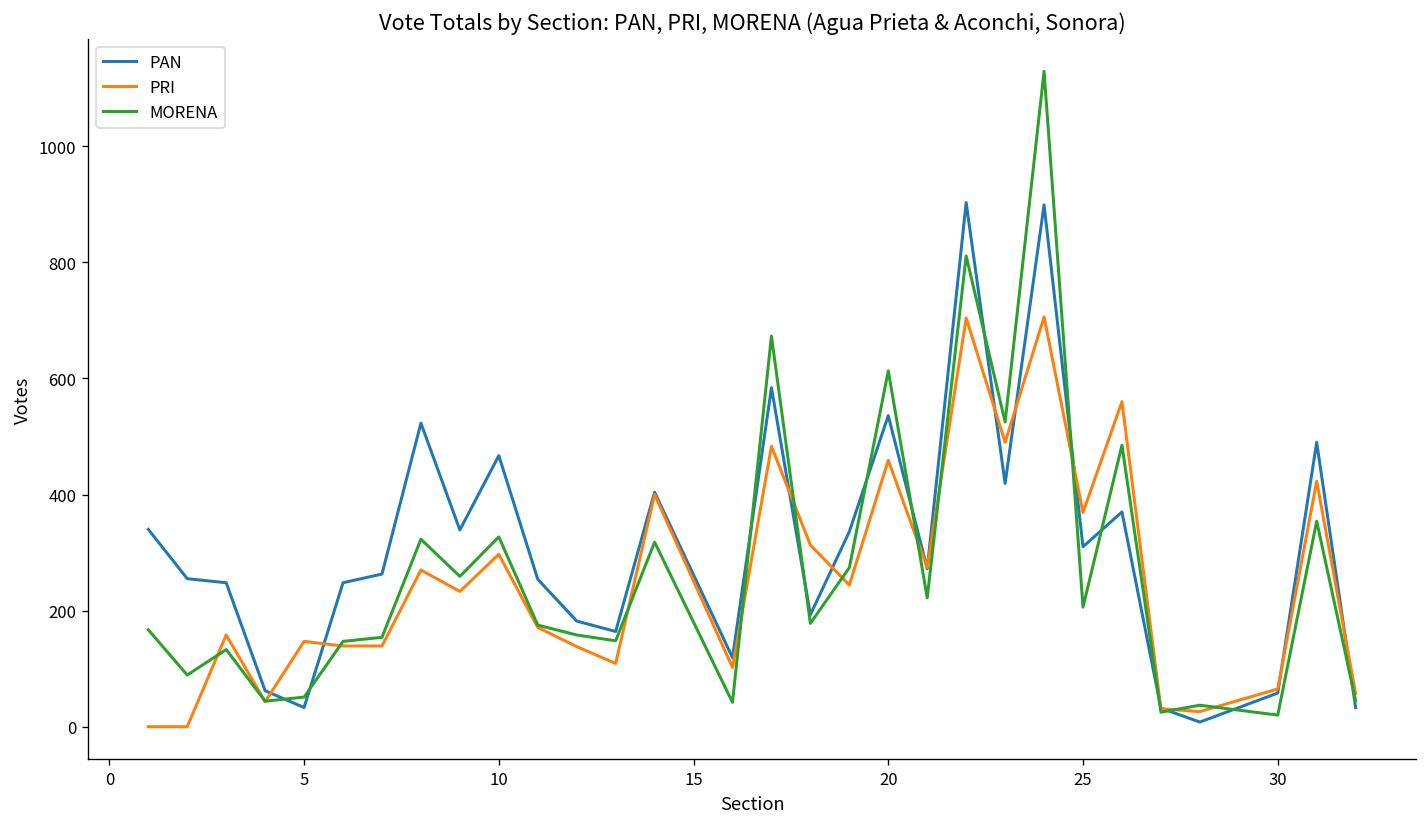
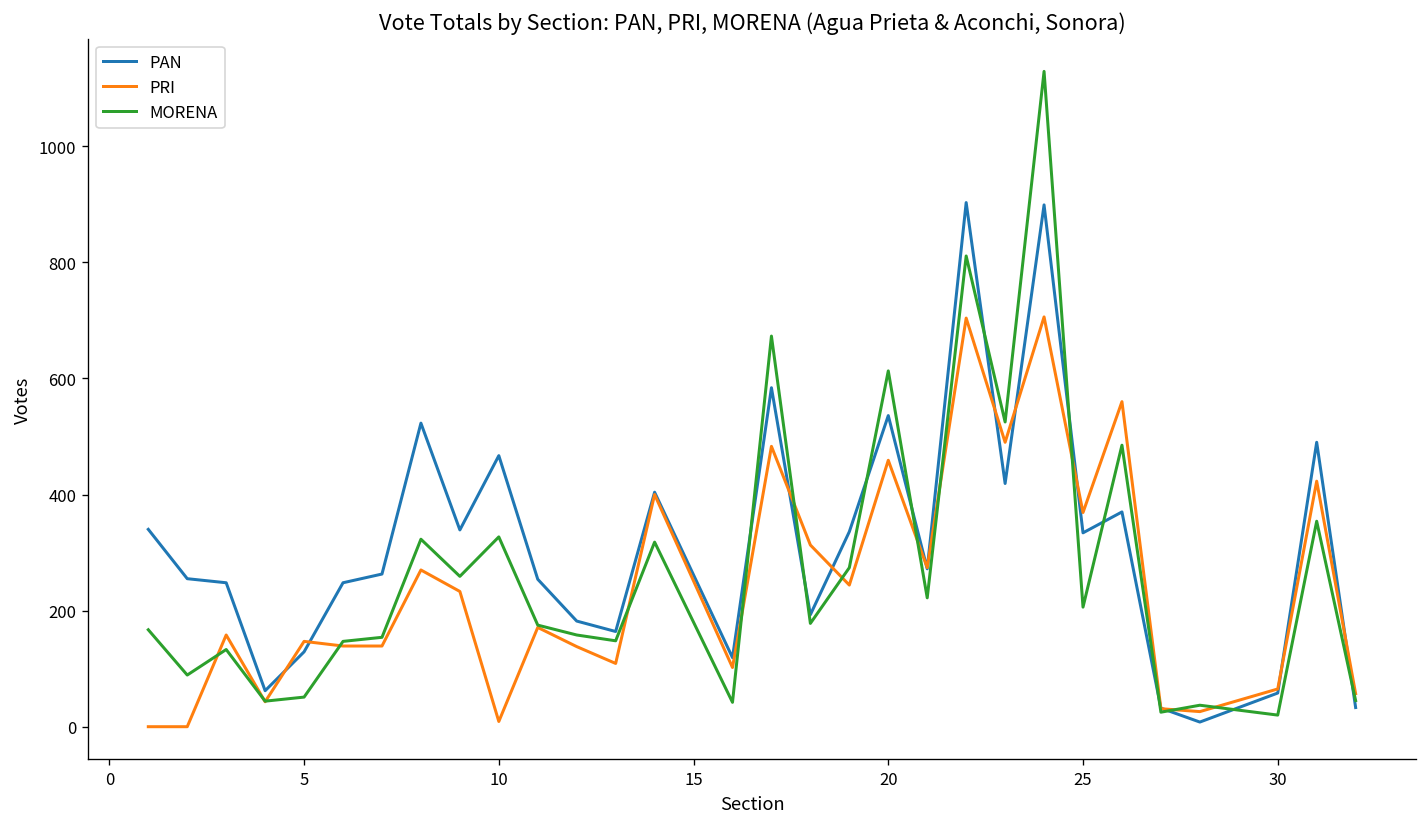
PAN, 5: 30 -> 130
PRI, 10: 300 -> 10
PAN, 25: 310 -> 330
